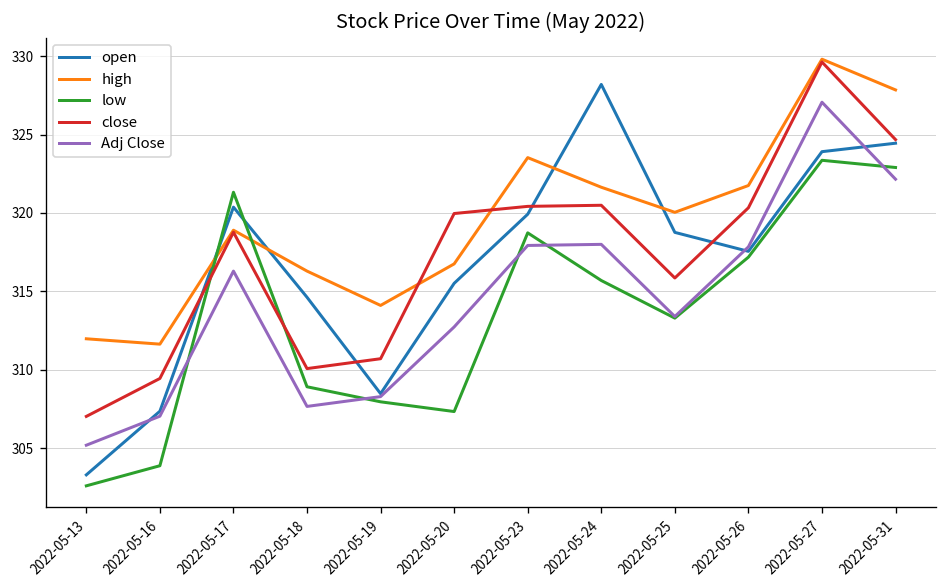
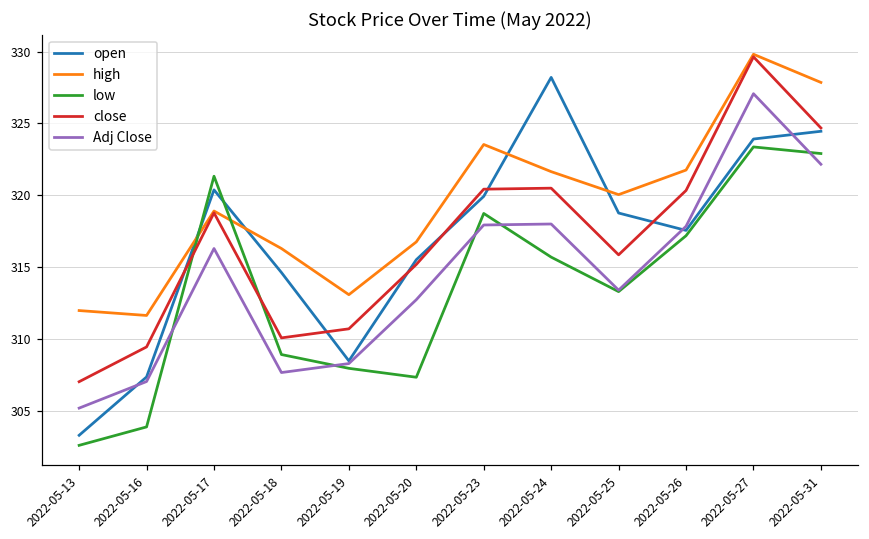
high, 2022-05-19: 314.1 -> 313.1
close, 2022-05-20: 320.0 -> 315.2
